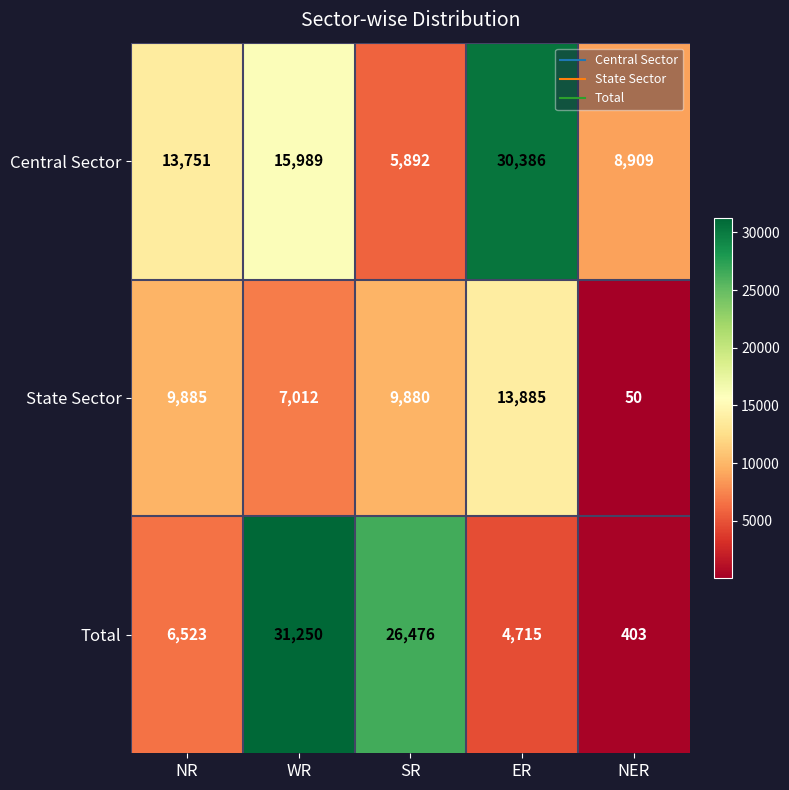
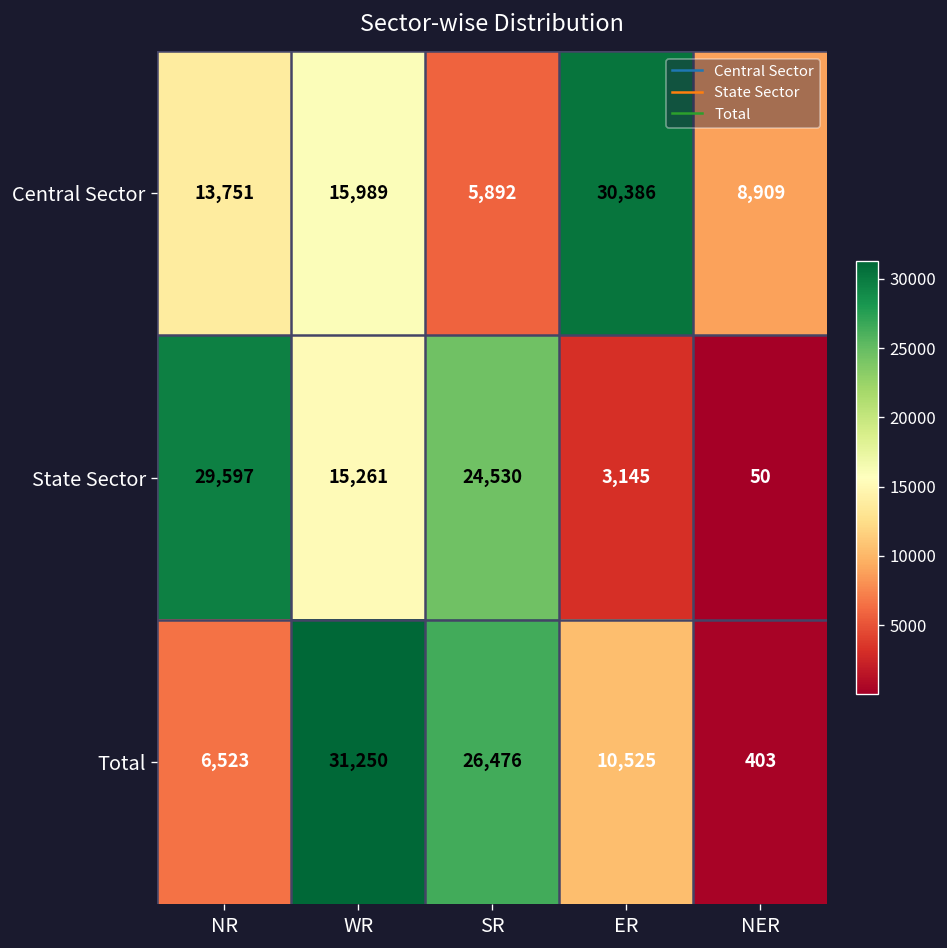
State Sector, NR: 9,885 -> 29,597
State Sector, WR: 7,012 -> 15,261
State Sector, SR: 9,880 -> 24,530
State Sector, ER: 13,885 -> 3,145
Total, ER: 4,715 -> 10,525
